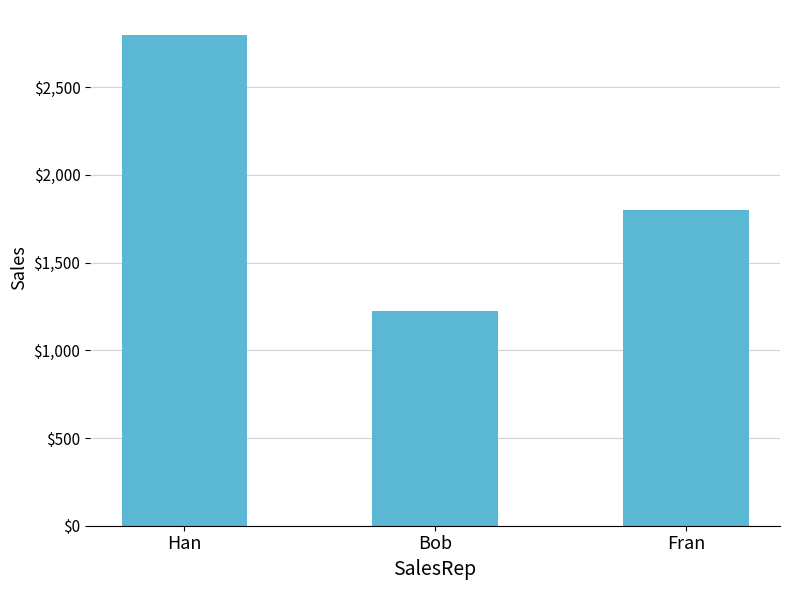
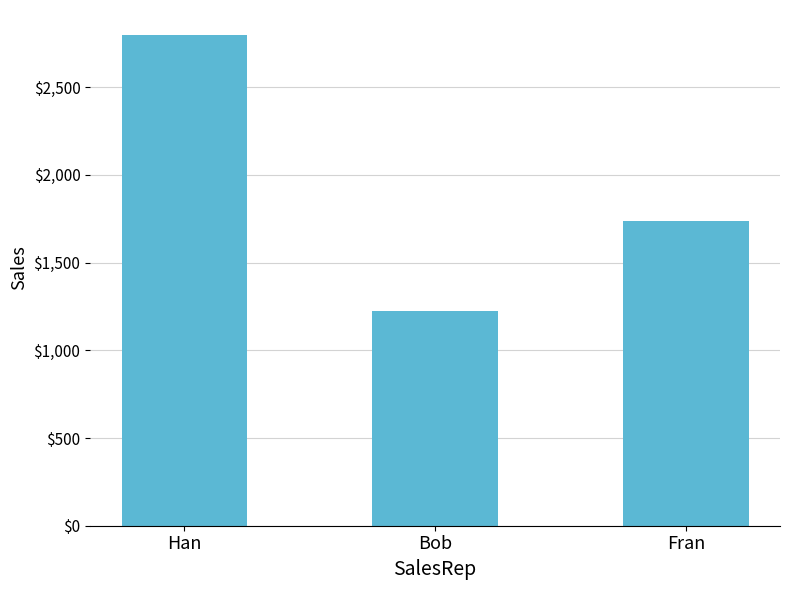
Fran: $1,800 -> $1,740
